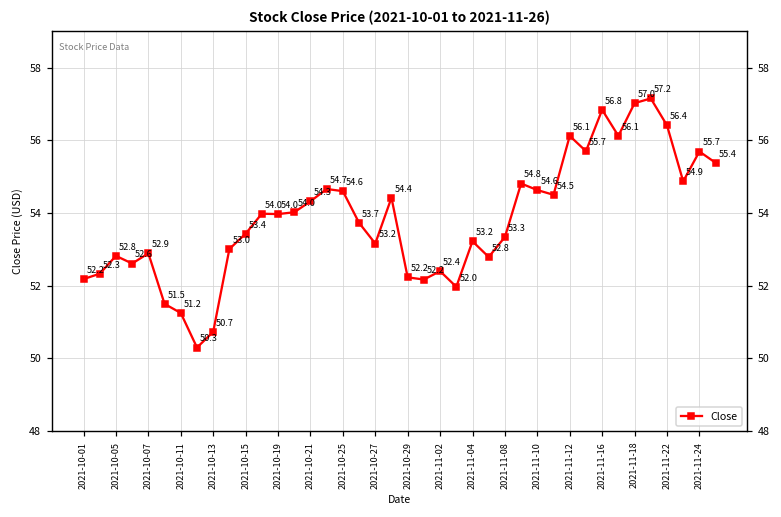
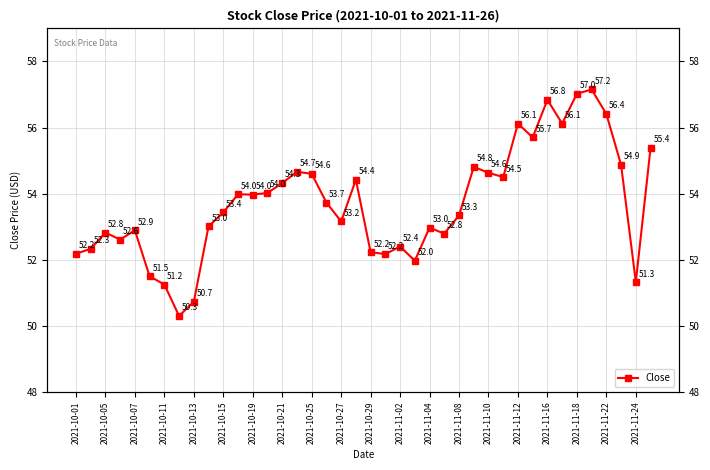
2021-11-04: 53.2 -> 53.0
2021-11-24: 55.7 -> 51.3
